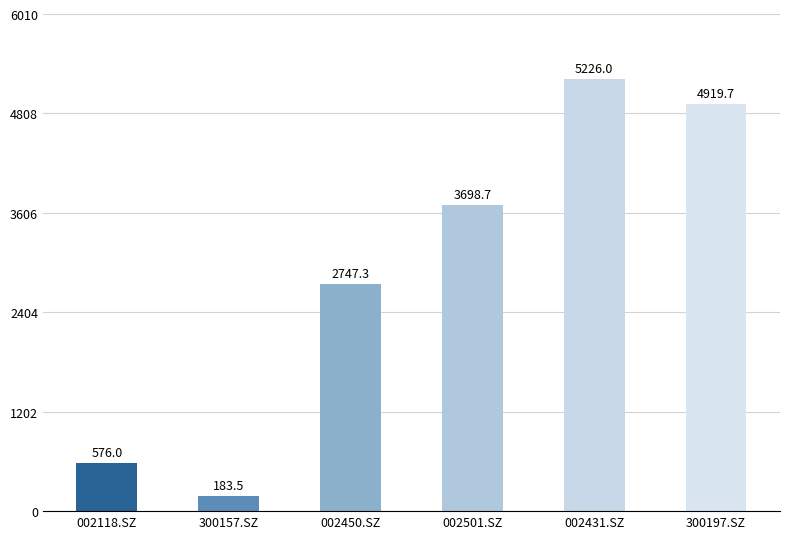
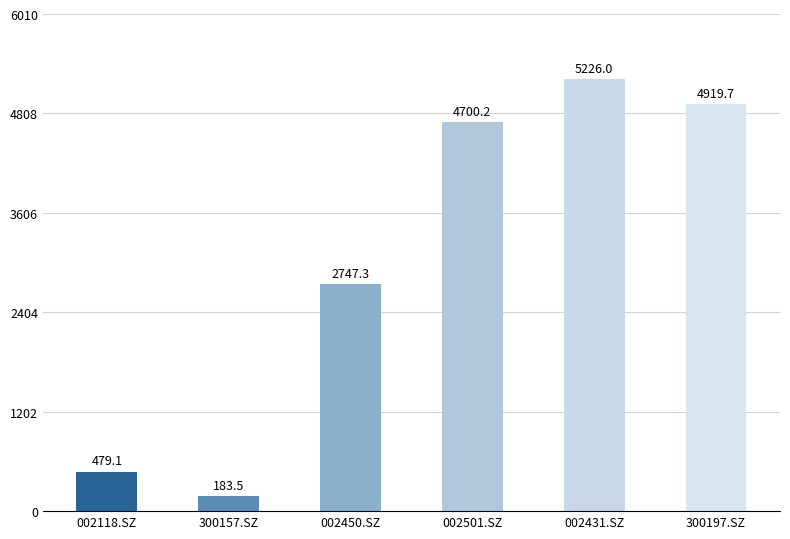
002118.SZ: 576.0 -> 479.1
002501.SZ: 3698.7 -> 4700.2
